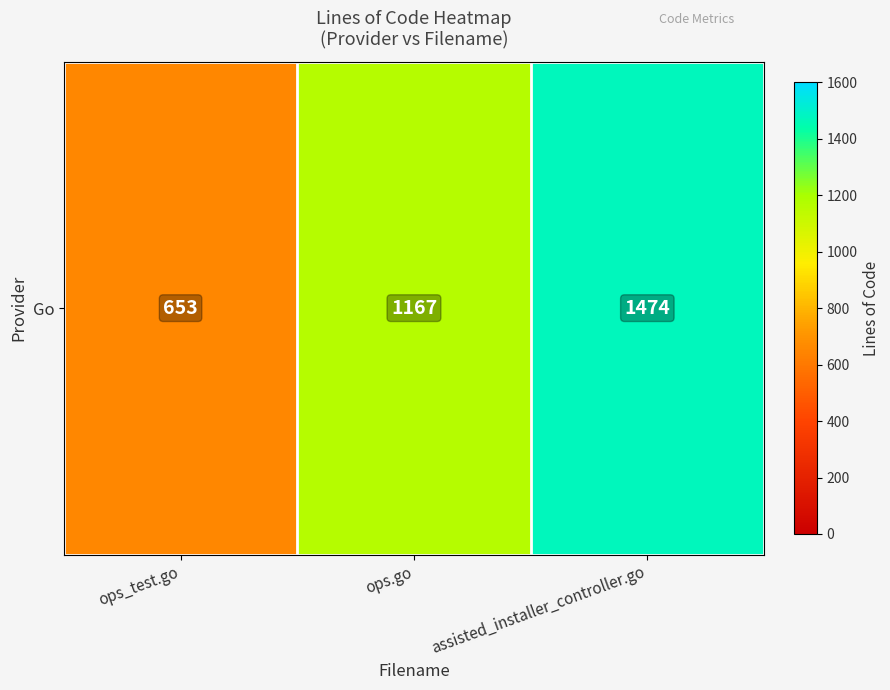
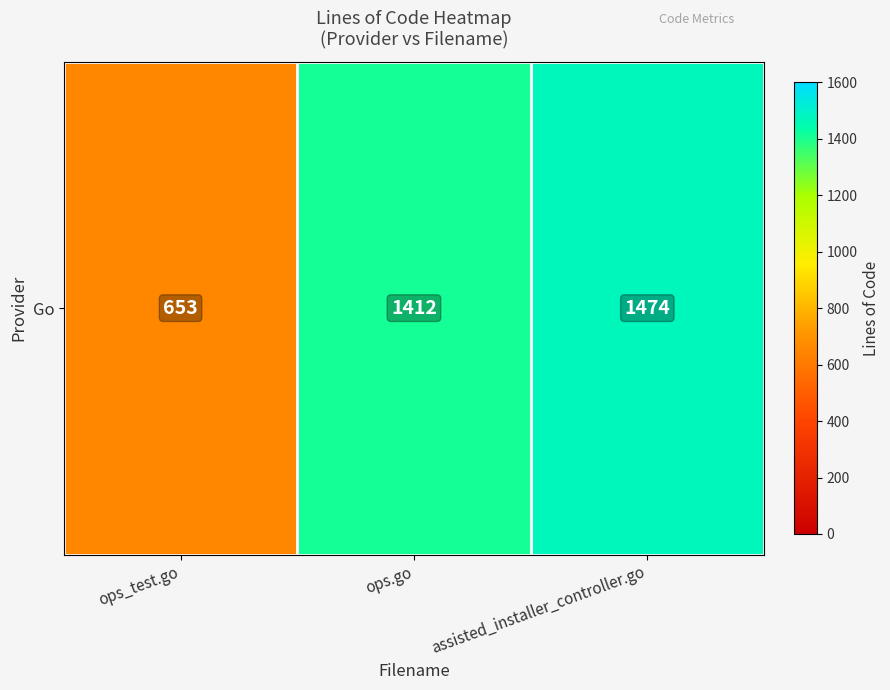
Go, ops.go: 1167 -> 1412
